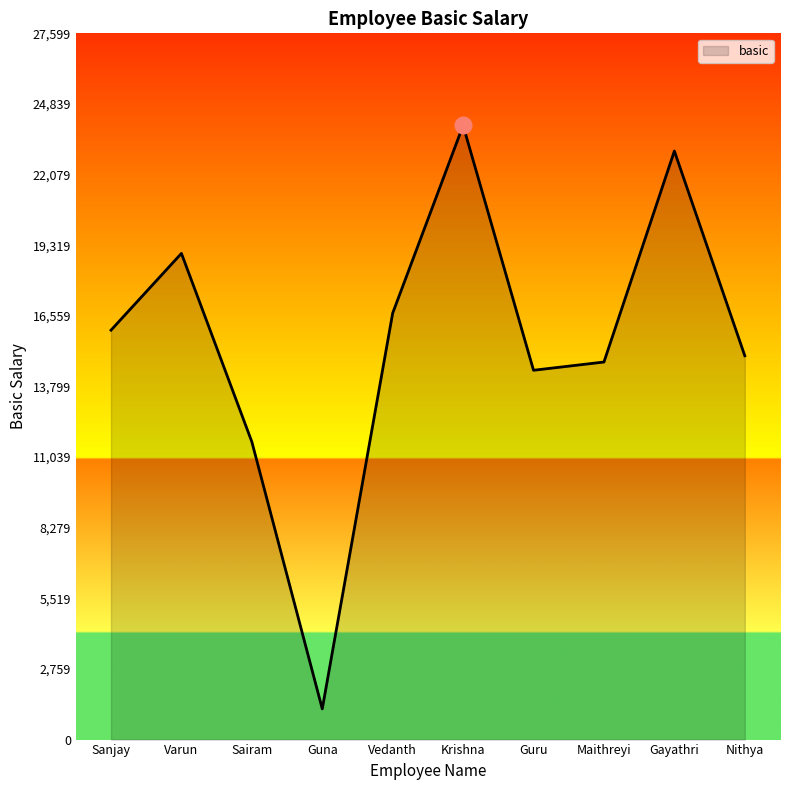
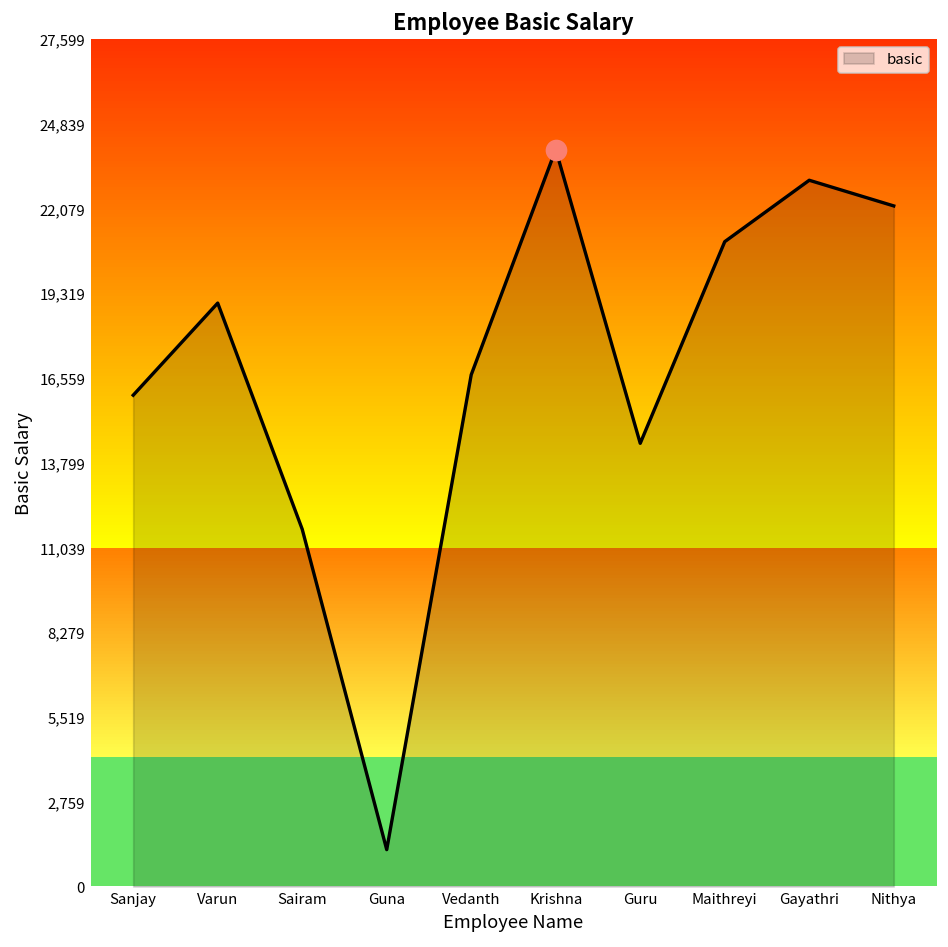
basic, Maithreyi: 14,800 -> 21,000
basic, Nithya: 15,000 -> 22,200
